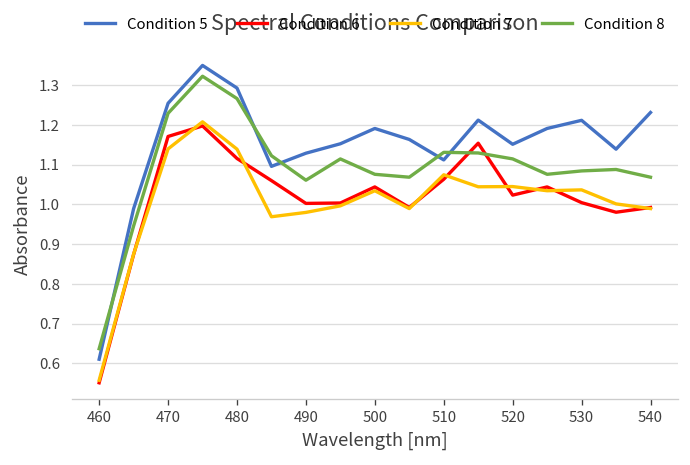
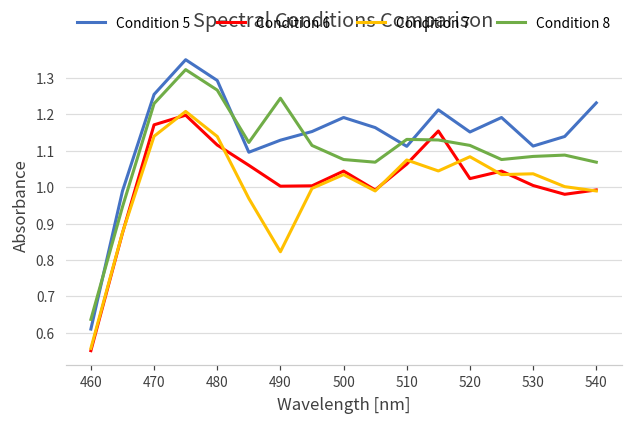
Condition 7, 490: 0.98 -> 0.82
Condition 8, 490: 1.06 -> 1.24
Condition 7, 520: 1.04 -> 1.08
Condition 5, 530: 1.21 -> 1.11
